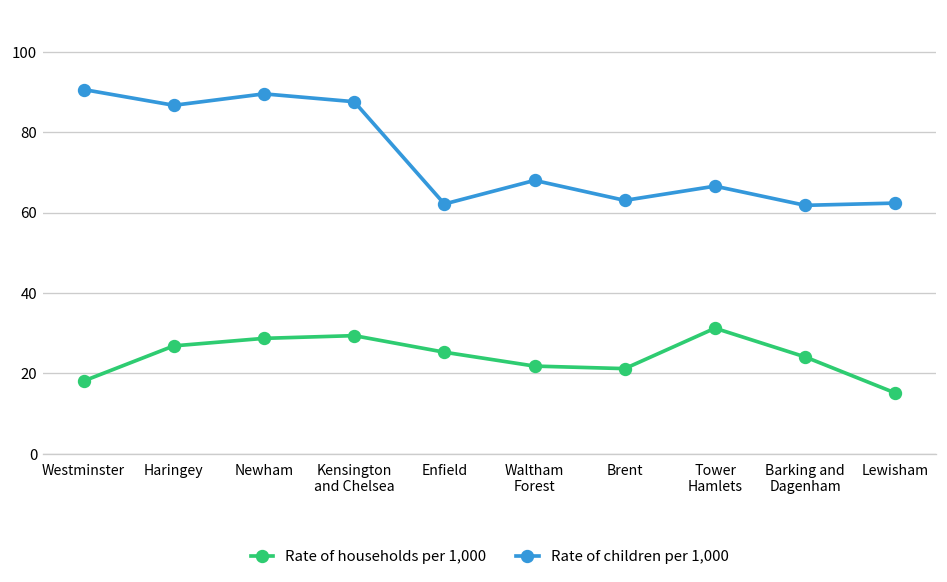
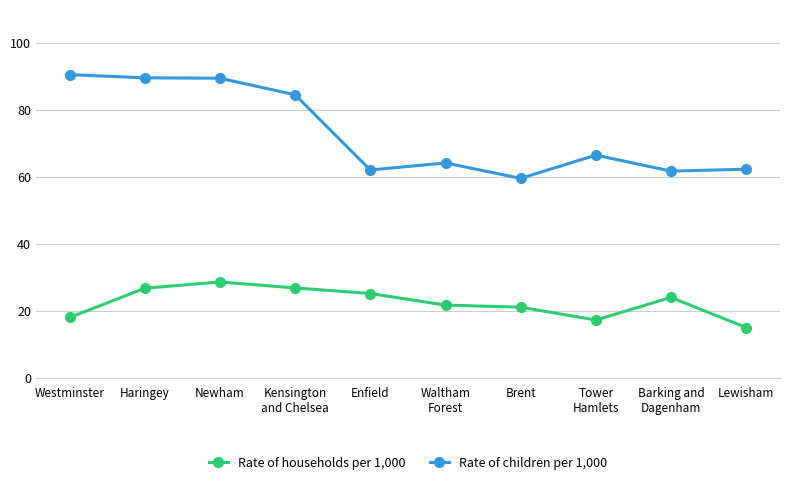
Rate of children per 1,000, Haringey: 87 -> 90
Rate of households per 1,000, Kensington and Chelsea: 29 -> 27
Rate of children per 1,000, Kensington and Chelsea: 88 -> 85
Rate of children per 1,000, Waltham Forest: 68 -> 64
Rate of children per 1,000, Brent: 63 -> 60
Rate of households per 1,000, Tower Hamlets: 31 -> 17
